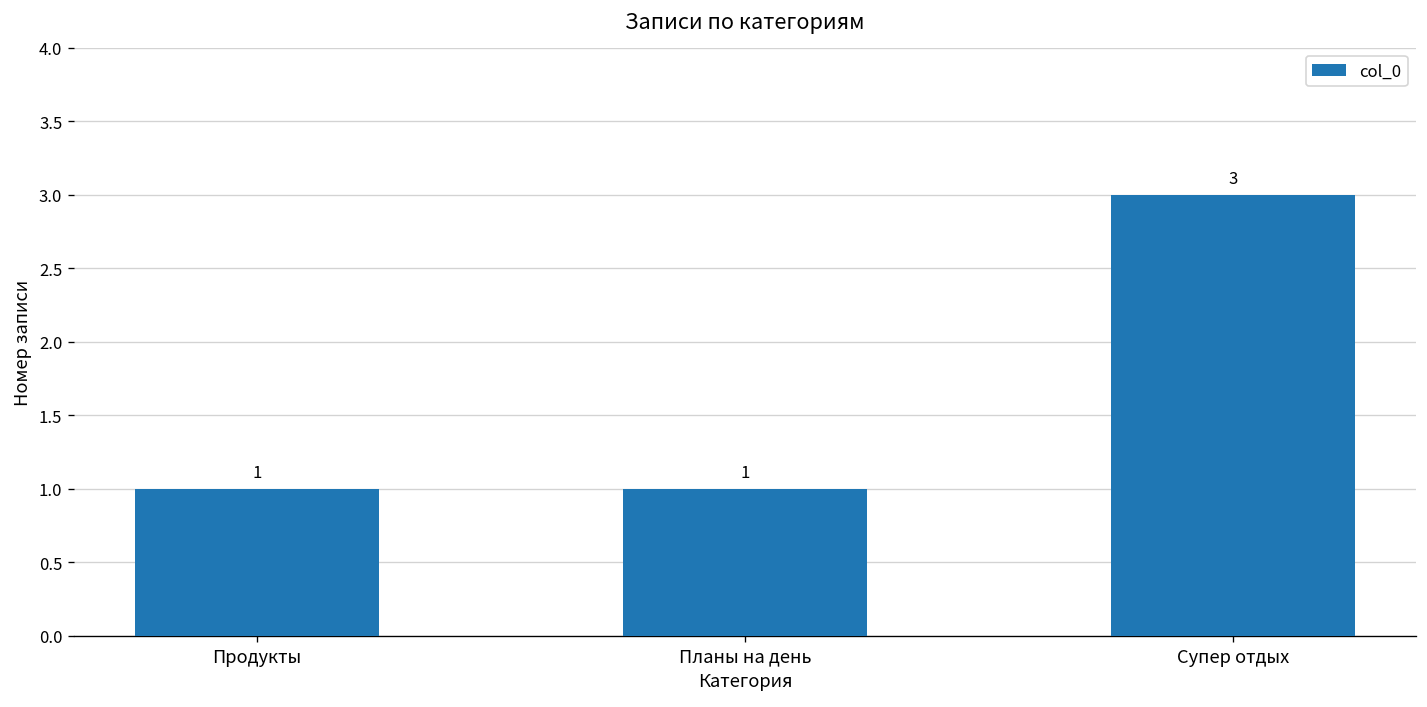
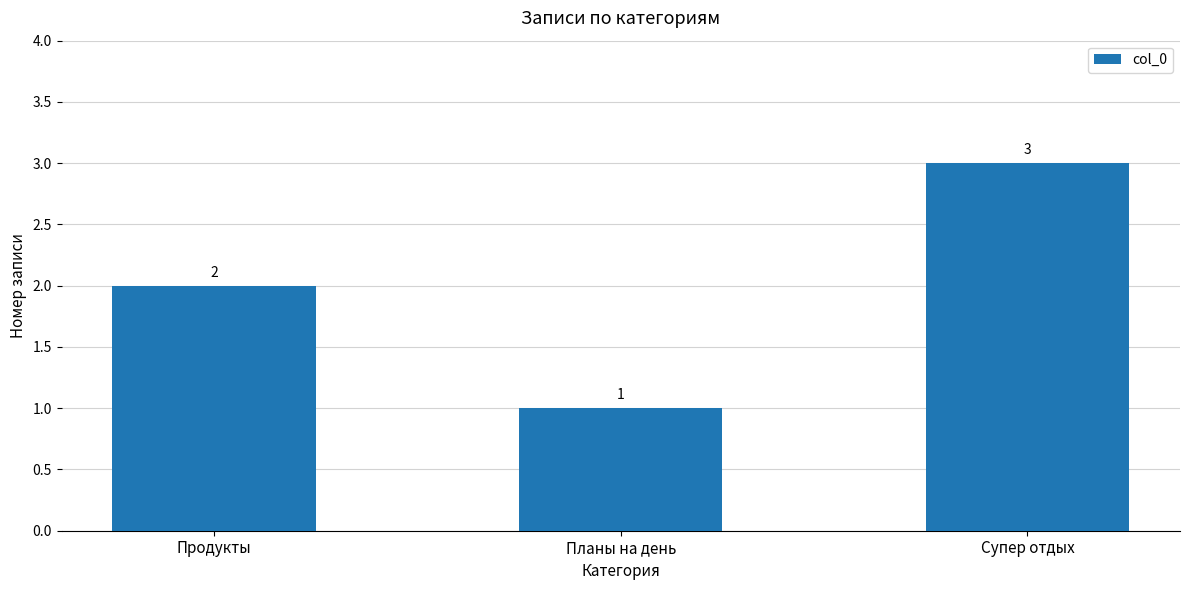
Продукты: 1 -> 2
